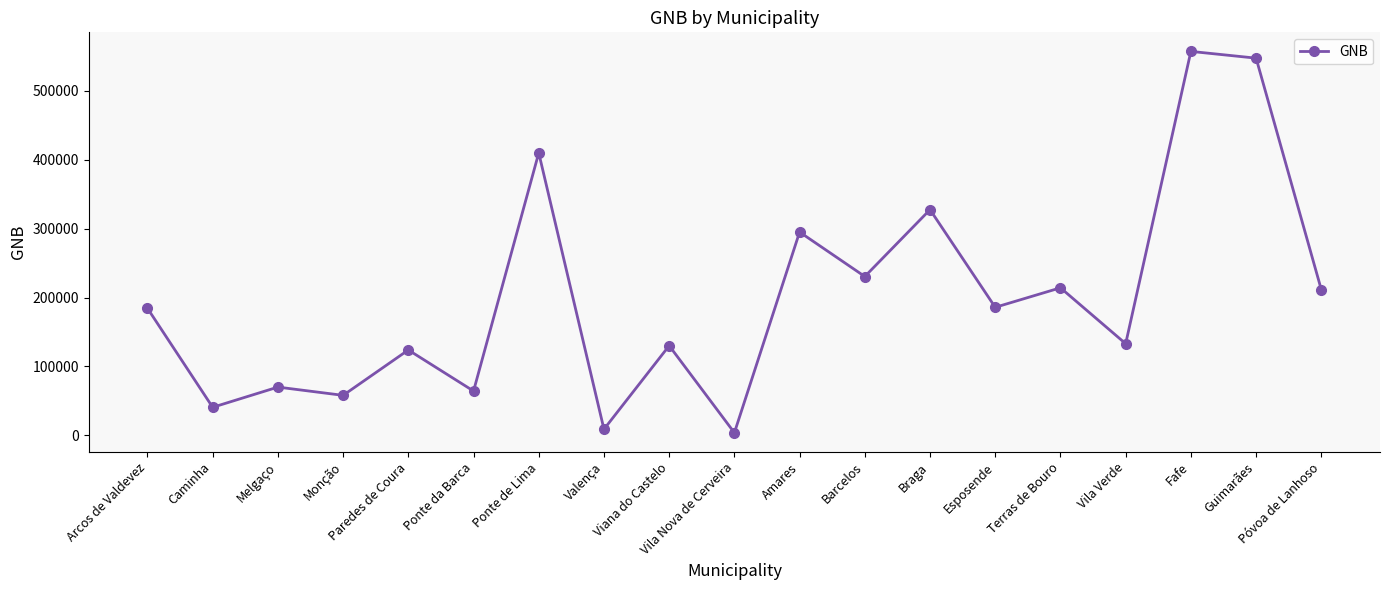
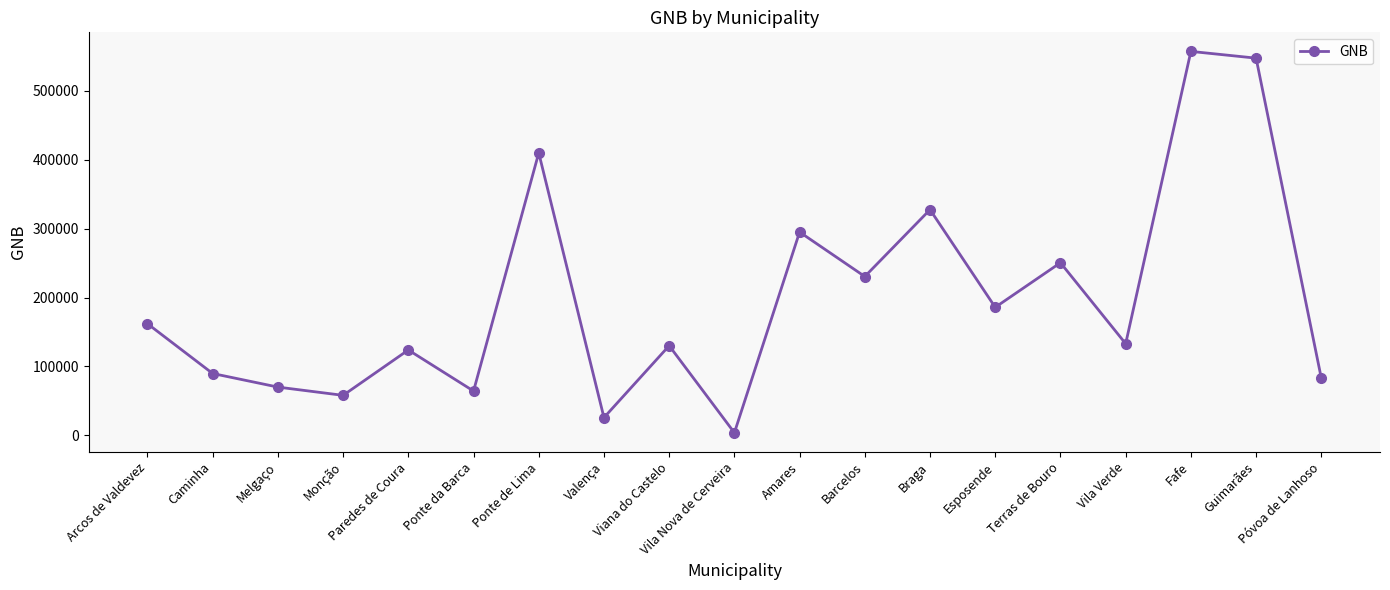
Arcos de Valdevez: 180000 -> 160000
Caminha: 40000 -> 90000
Valença: 10000 -> 30000
Terras de Bouro: 210000 -> 250000
Póvoa de Lanhoso: 210000 -> 80000
